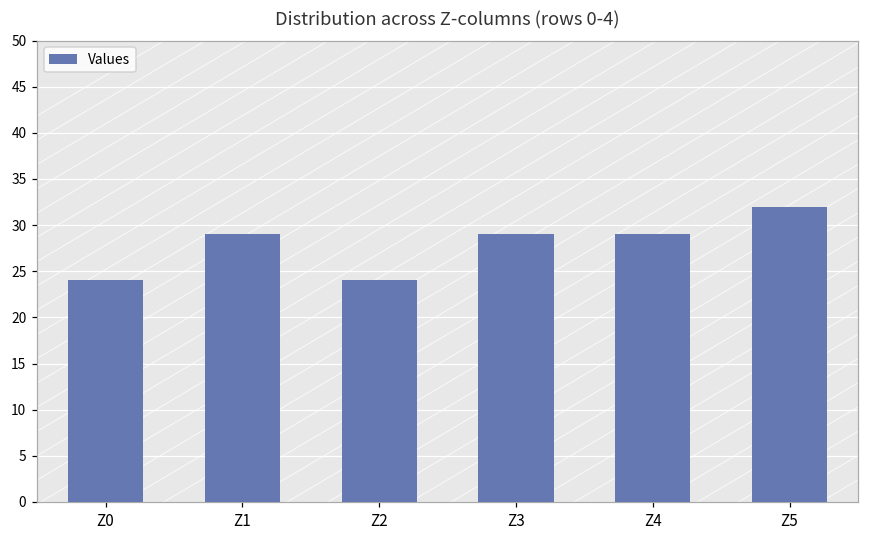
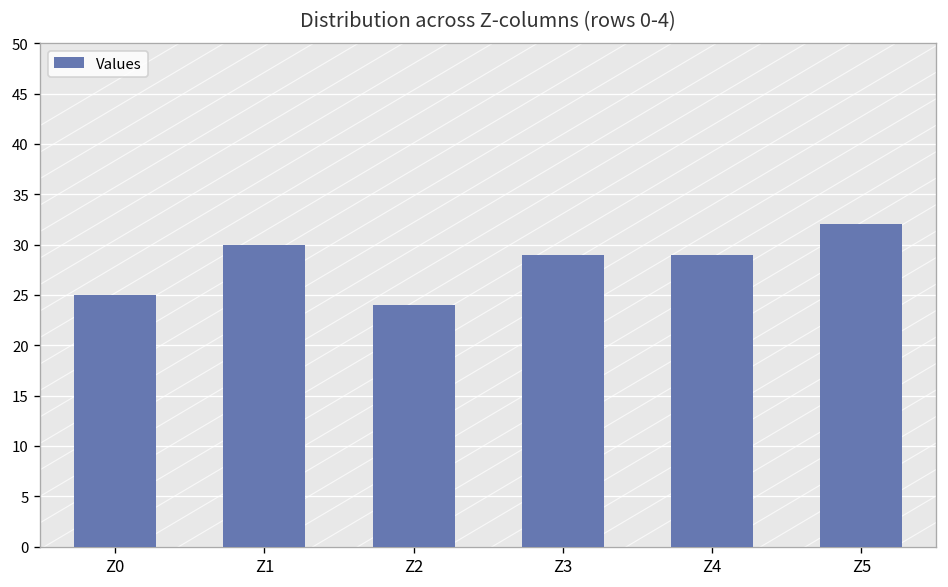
Values, Z0: 24 -> 25
Values, Z1: 29 -> 30
